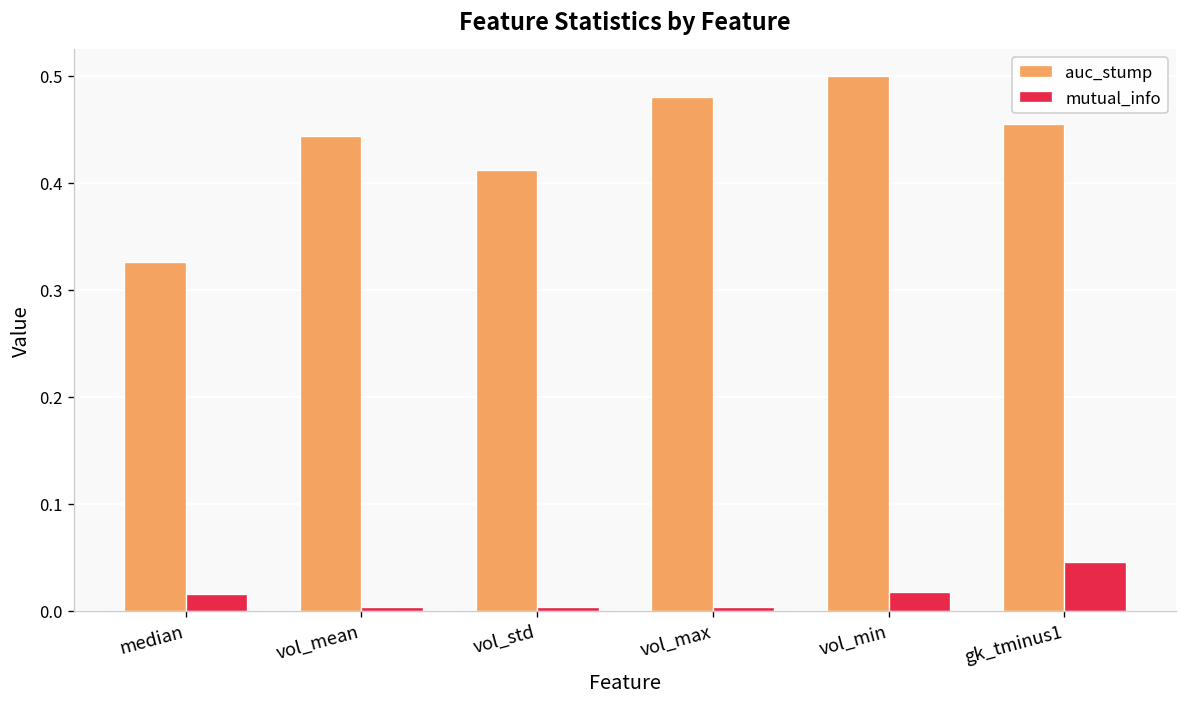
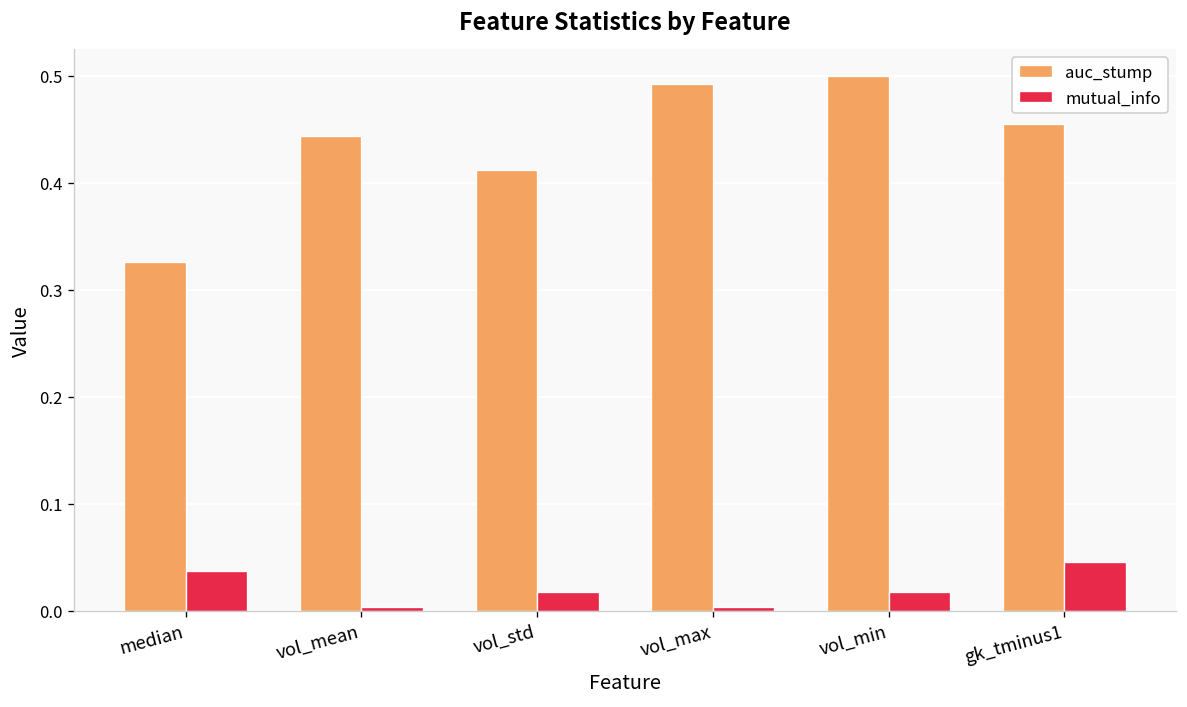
mutual_info, median: 0.02 -> 0.04
mutual_info, vol_std: 0.00 -> 0.02
auc_stump, vol_max: 0.48 -> 0.49
